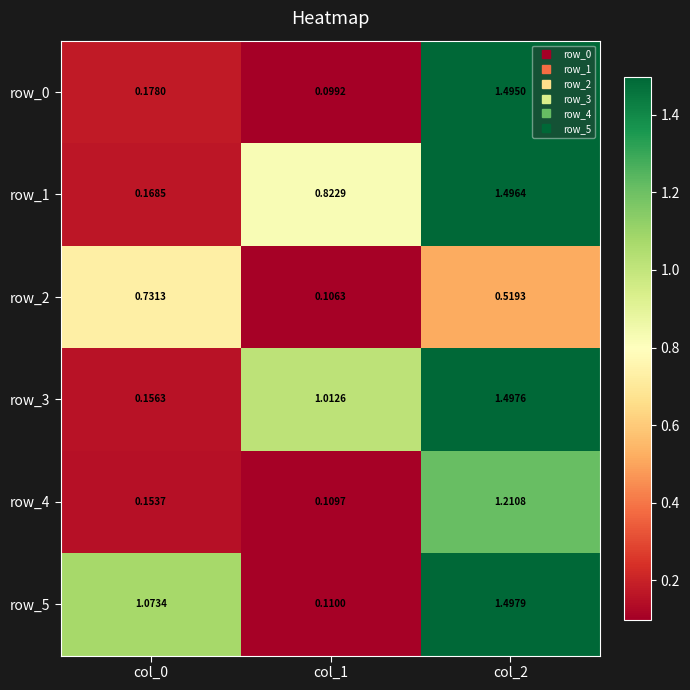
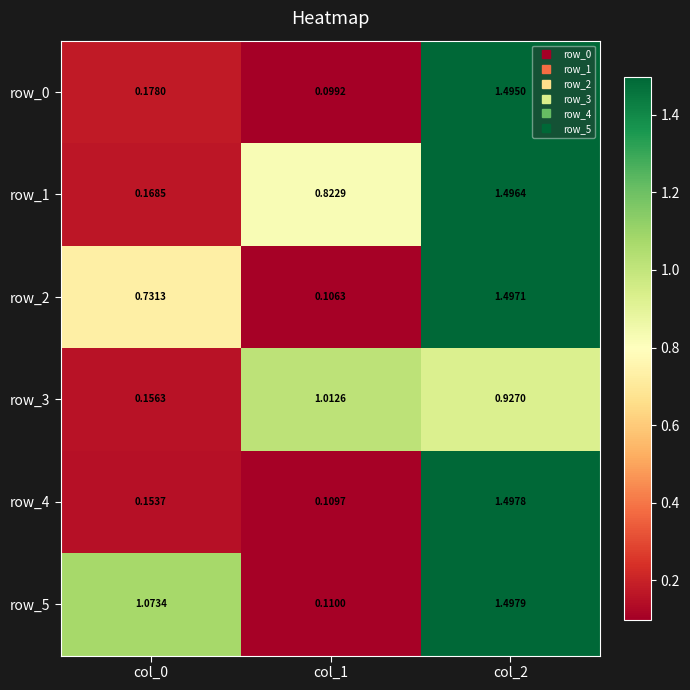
row_2, col_2: 0.5193 -> 1.4971
row_3, col_2: 1.4976 -> 0.9270
row_4, col_2: 1.2108 -> 1.4978
